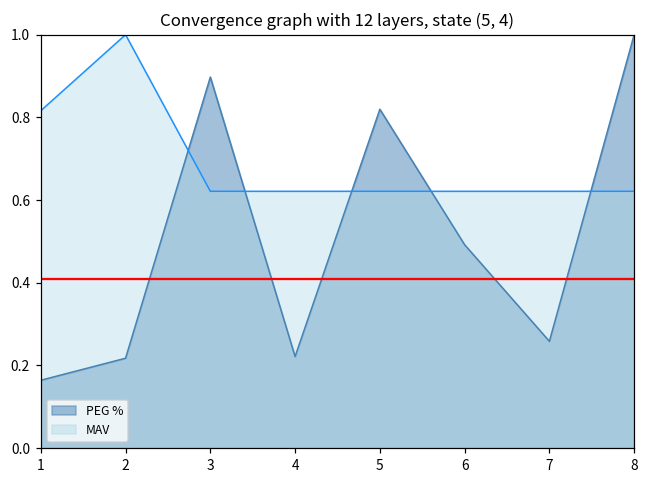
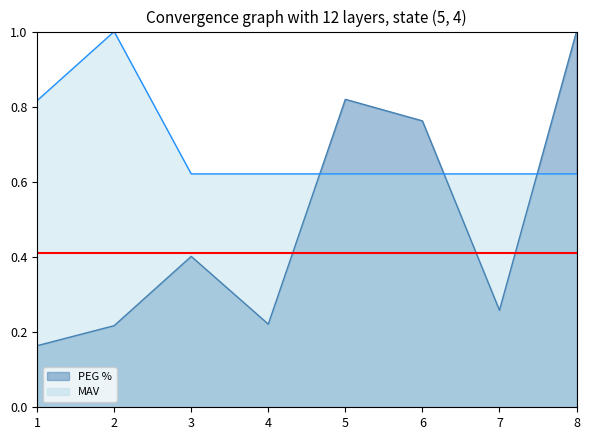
PEG %, 3: 0.90 -> 0.40
PEG %, 6: 0.49 -> 0.76
